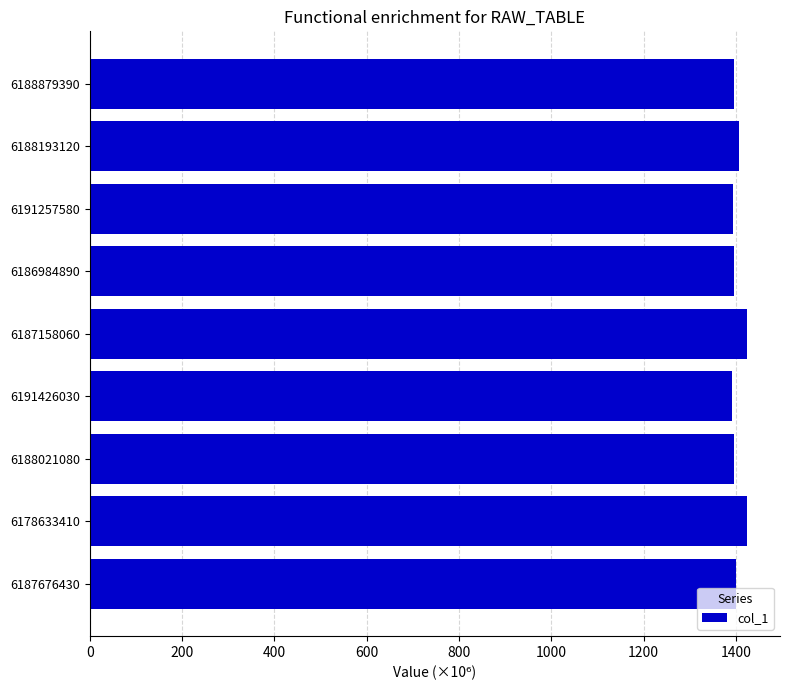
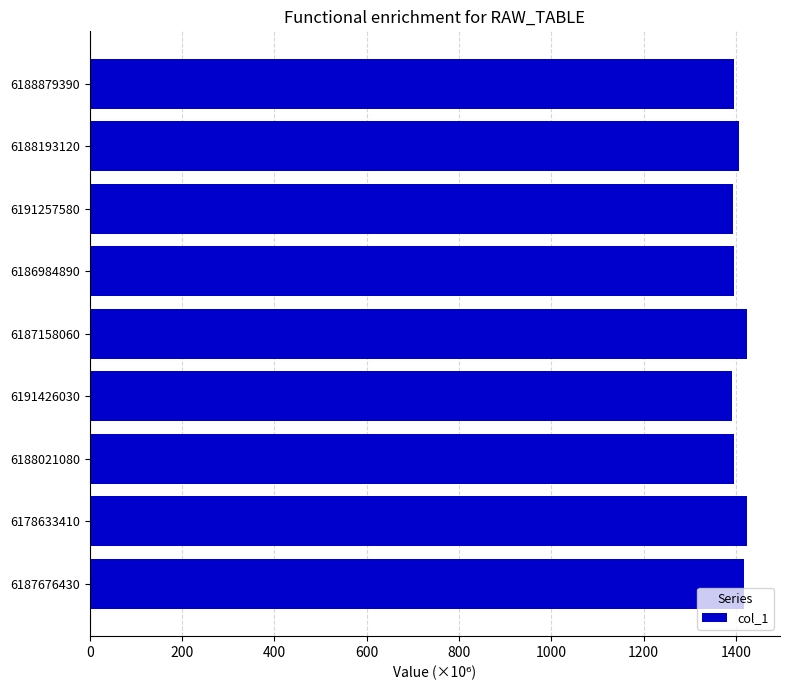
6187676430: 1400 -> 1420
